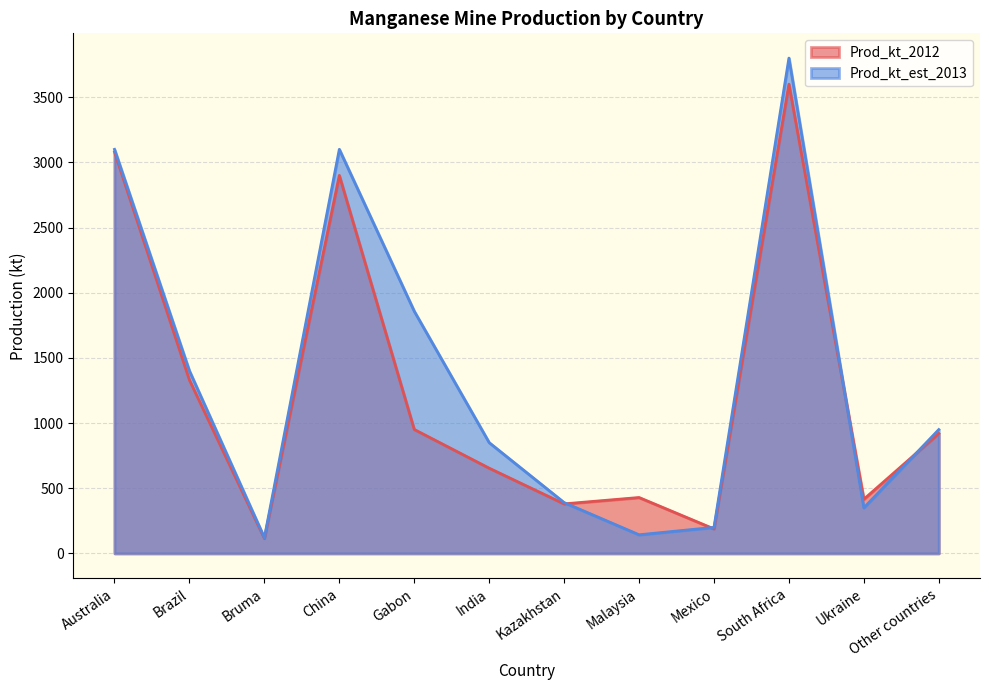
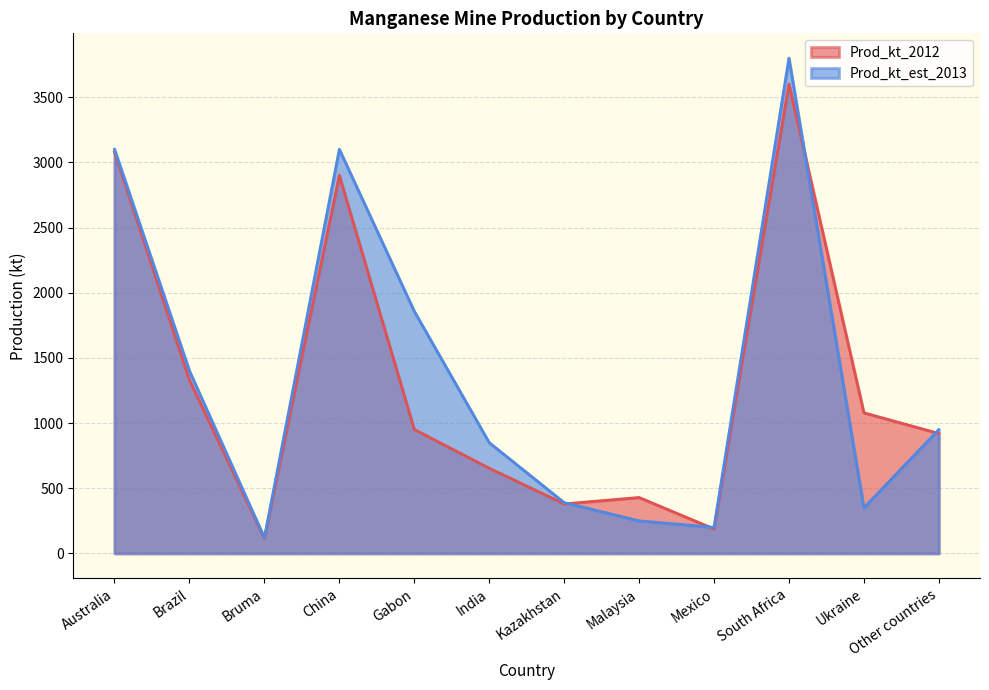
Prod_kt_est_2013, Malaysia: 140 -> 250
Prod_kt_2012, Ukraine: 420 -> 1080
